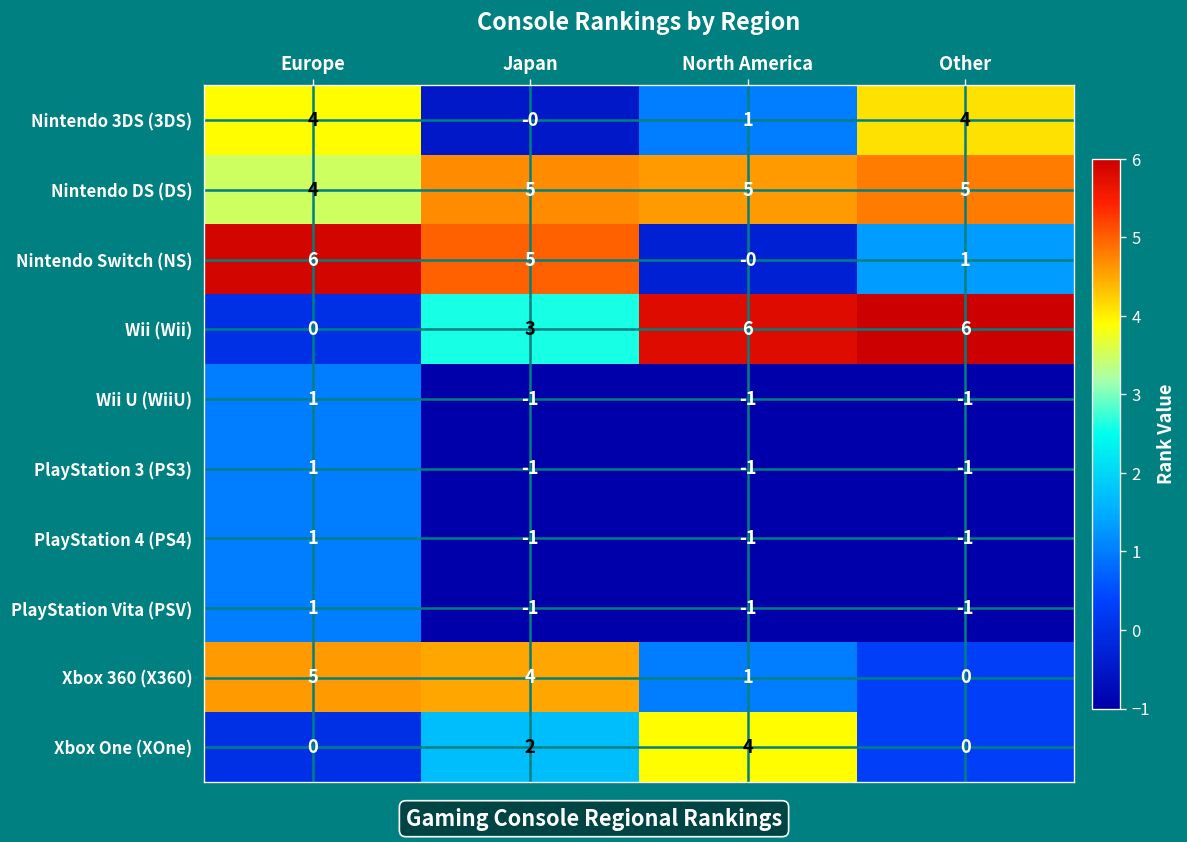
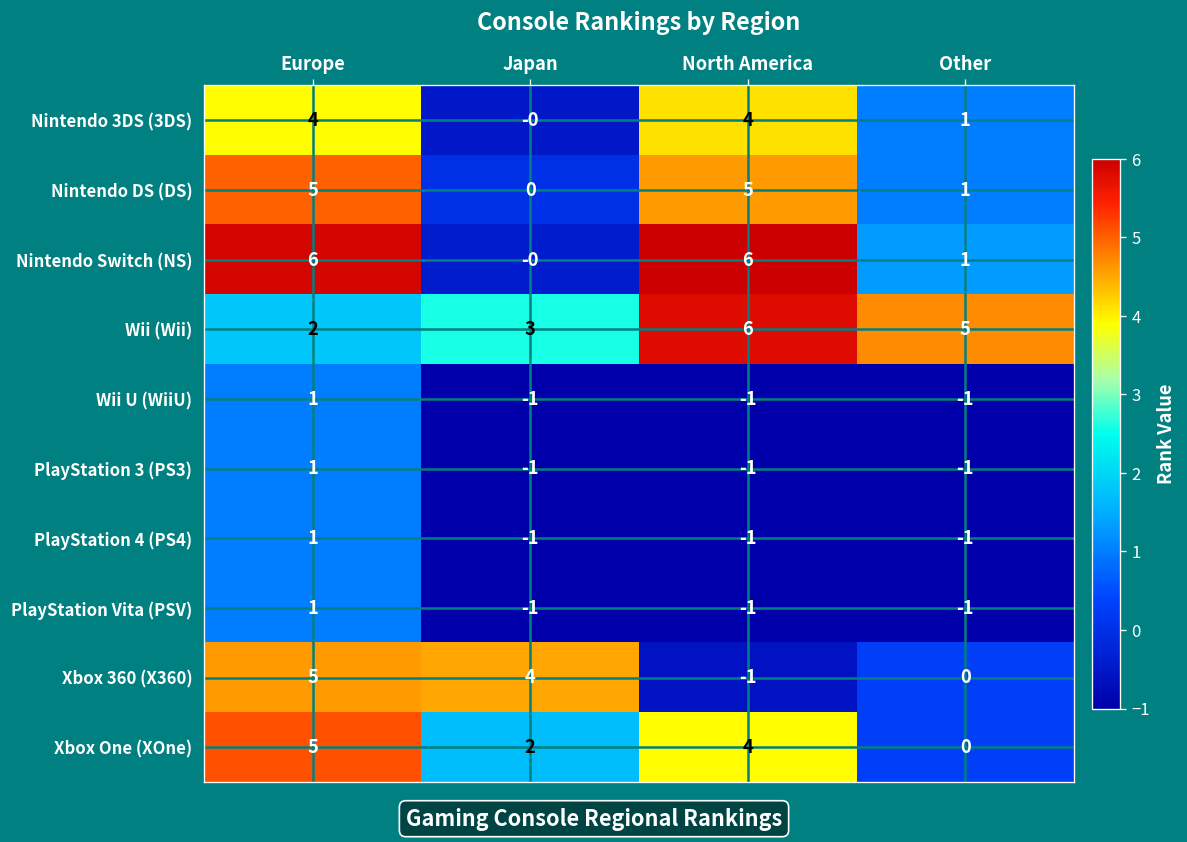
Nintendo 3DS (3DS), North America: 1 -> 4
Nintendo 3DS (3DS), Other: 4 -> 1
Nintendo DS (DS), Europe: 4 -> 5
Nintendo DS (DS), Japan: 5 -> 0
Nintendo DS (DS), Other: 5 -> 1
Nintendo Switch (NS), Japan: 5 -> -0
Nintendo Switch (NS), North America: -0 -> 6
Wii (Wii), Europe: 0 -> 2
Wii (Wii), Other: 6 -> 5
Xbox 360 (X360), North America: 1 -> -1
Xbox One (XOne), Europe: 0 -> 5
